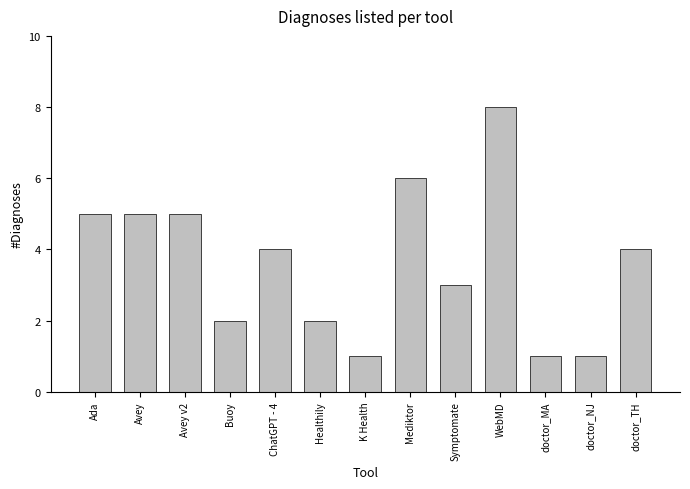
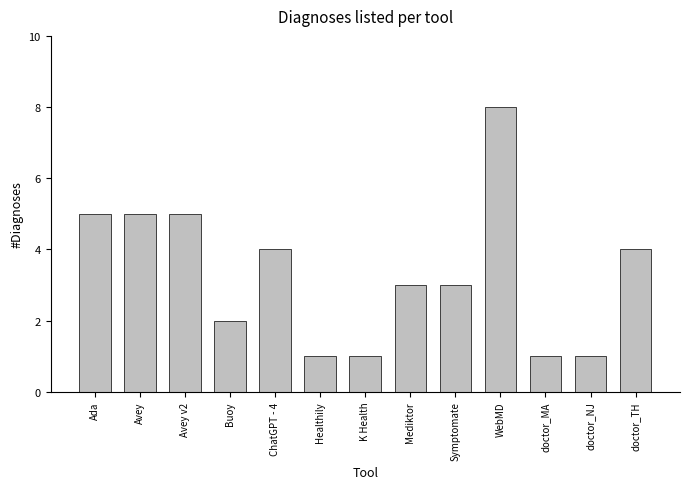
Healthily: 2 -> 1
Mediktor: 6 -> 3
